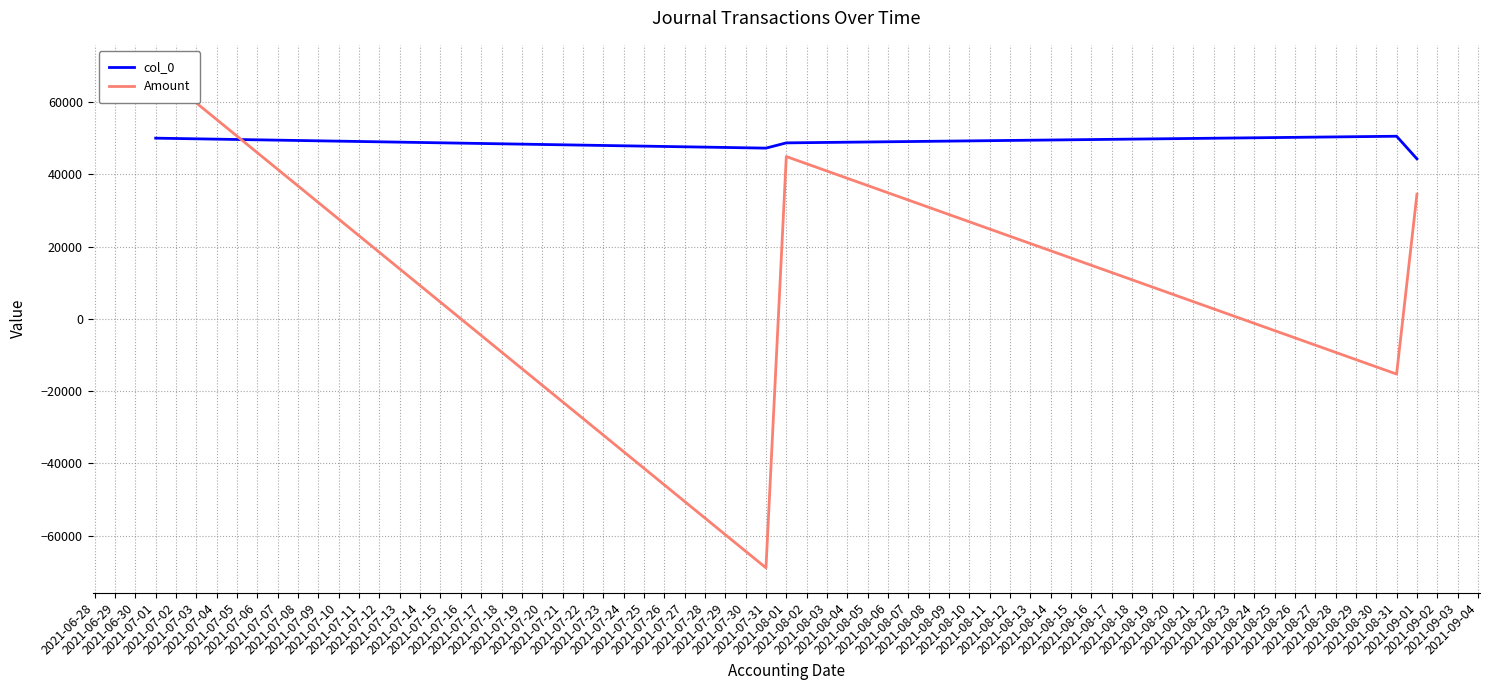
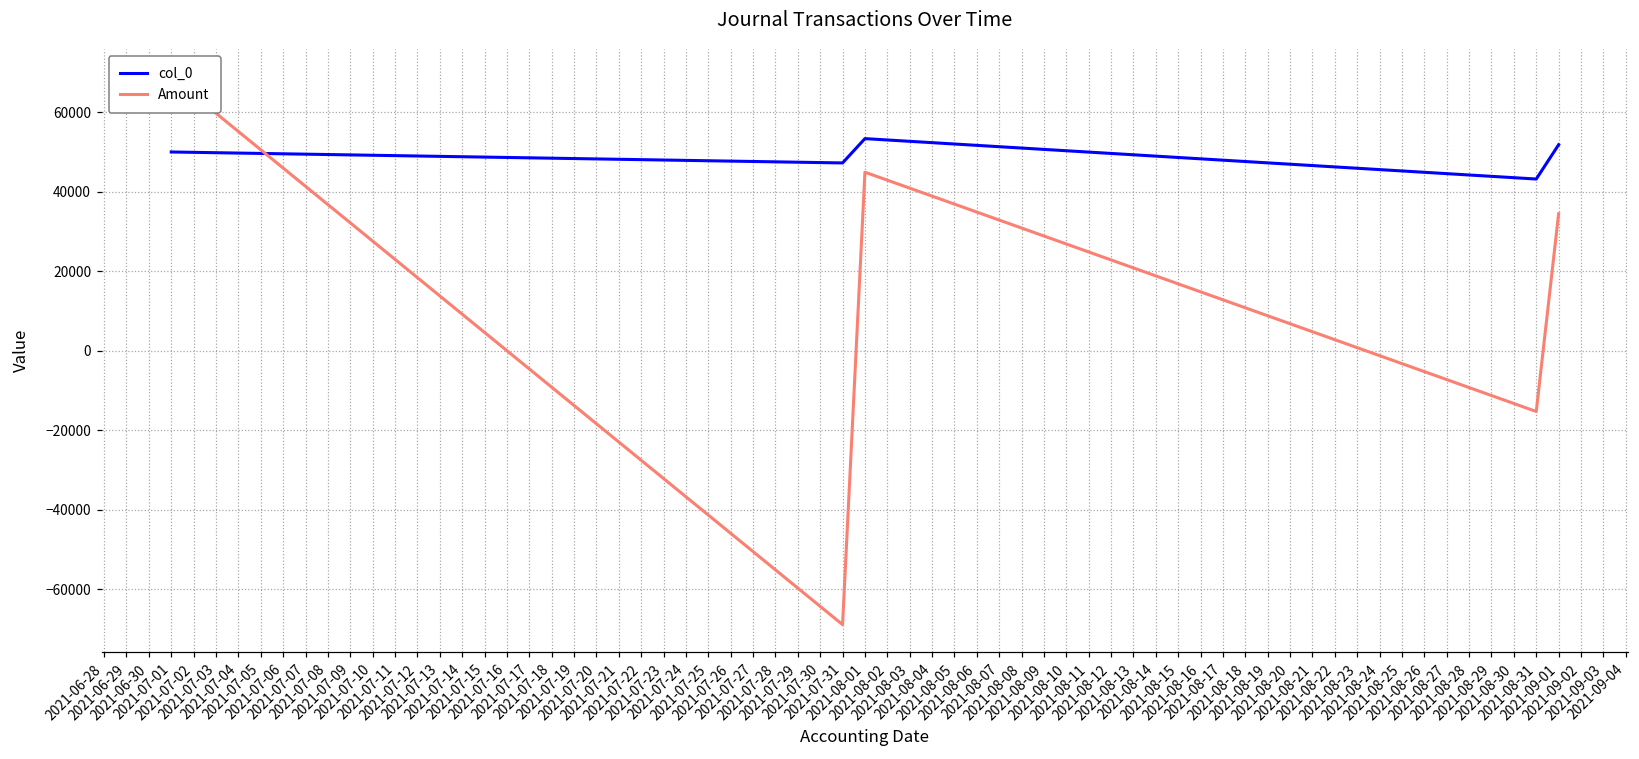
col_0, 2021-08-01: 49000 -> 53000
col_0, 2021-08-31: 51000 -> 43000
col_0, 2021-09-01: 44000 -> 52000
